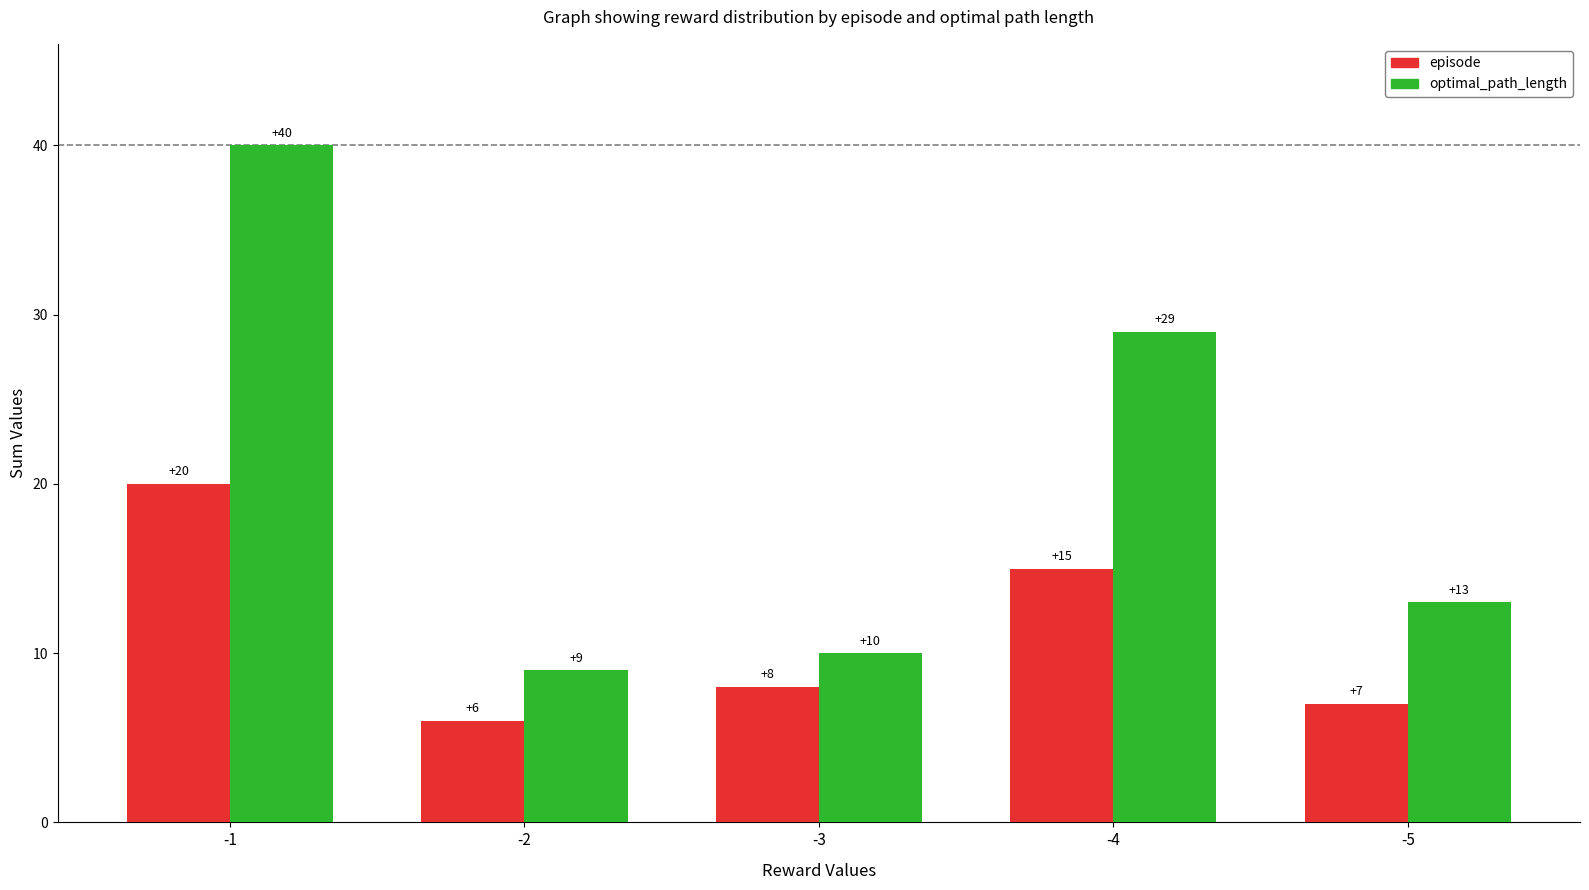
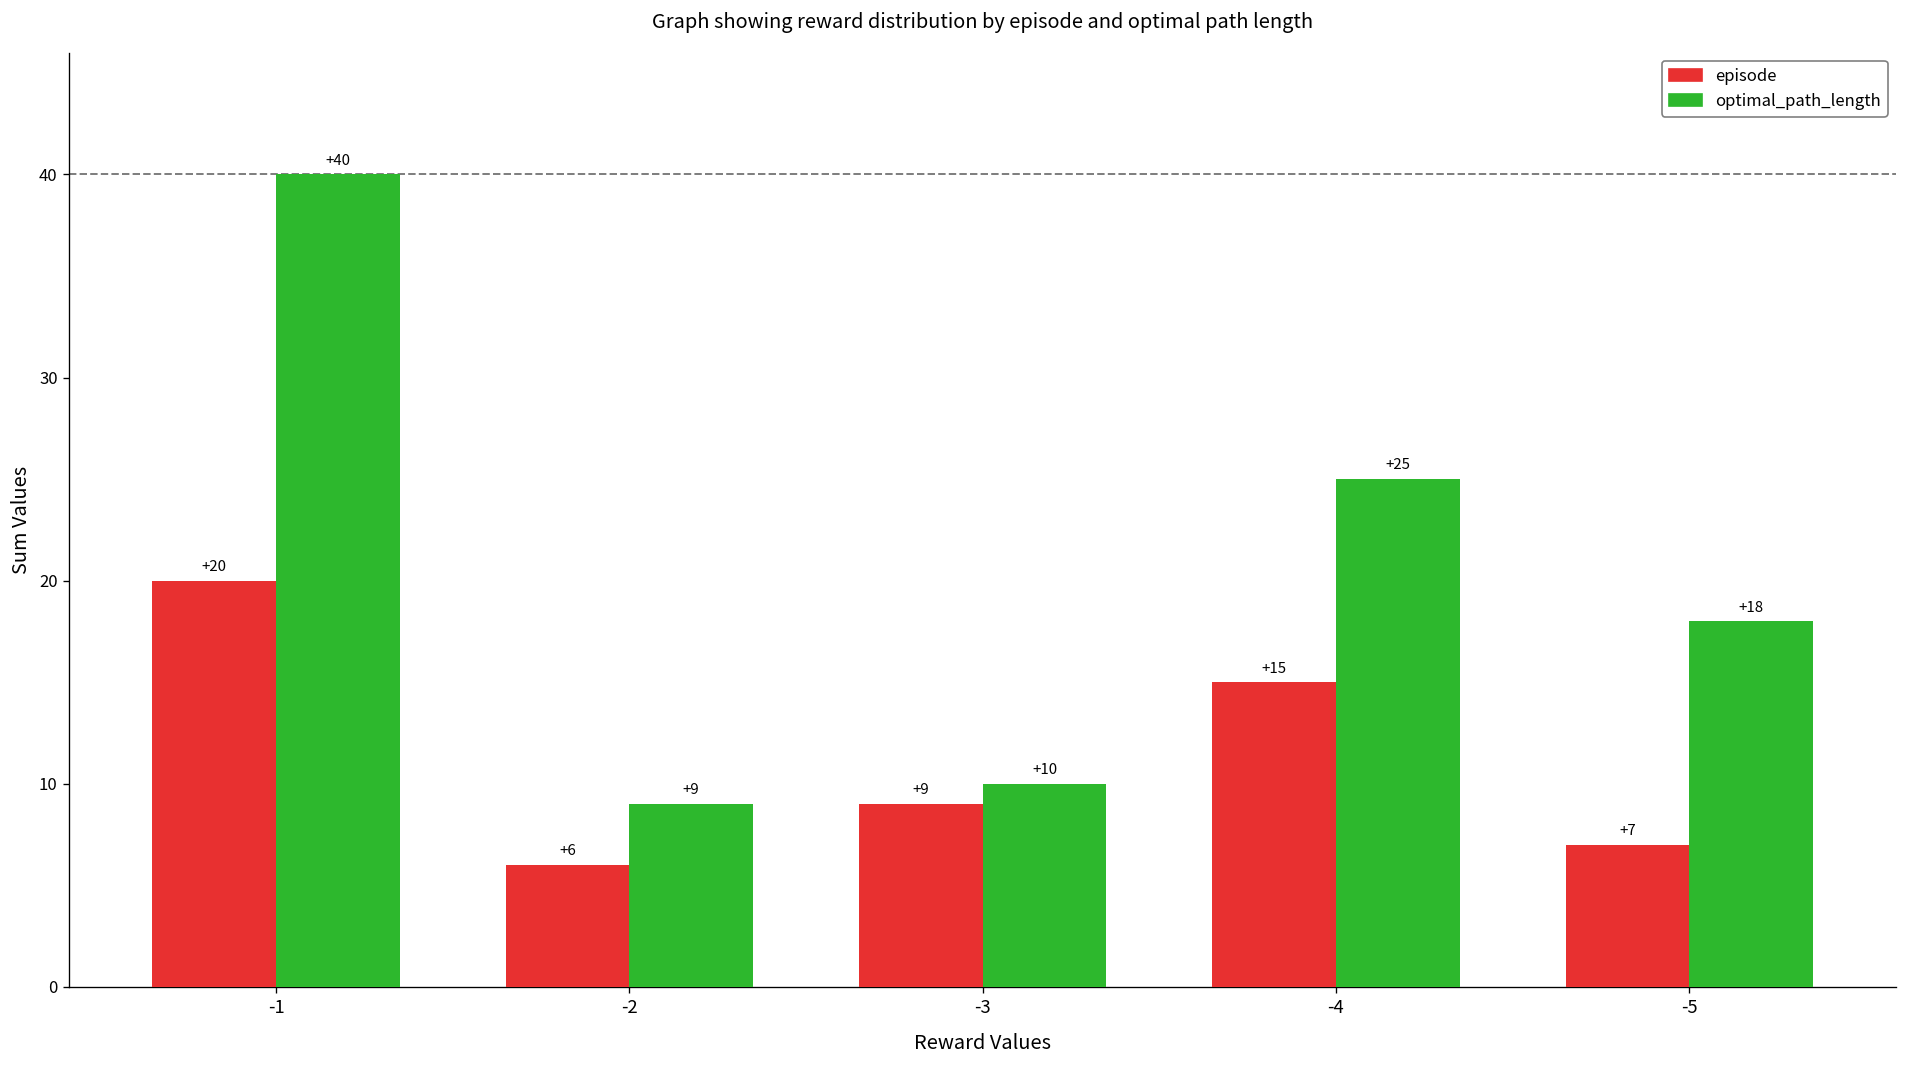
episode, -3: +8 -> +9
optimal_path_length, -4: +29 -> +25
optimal_path_length, -5: +13 -> +18
